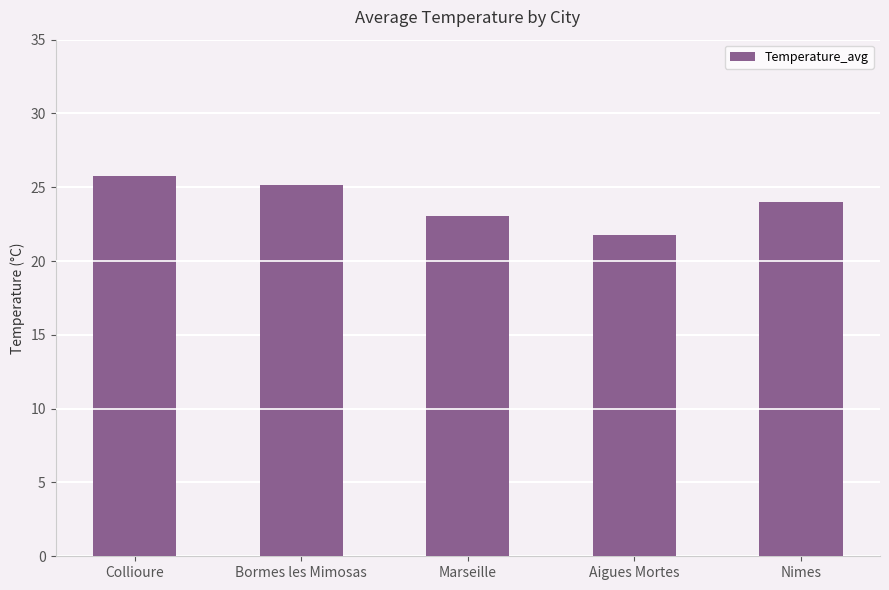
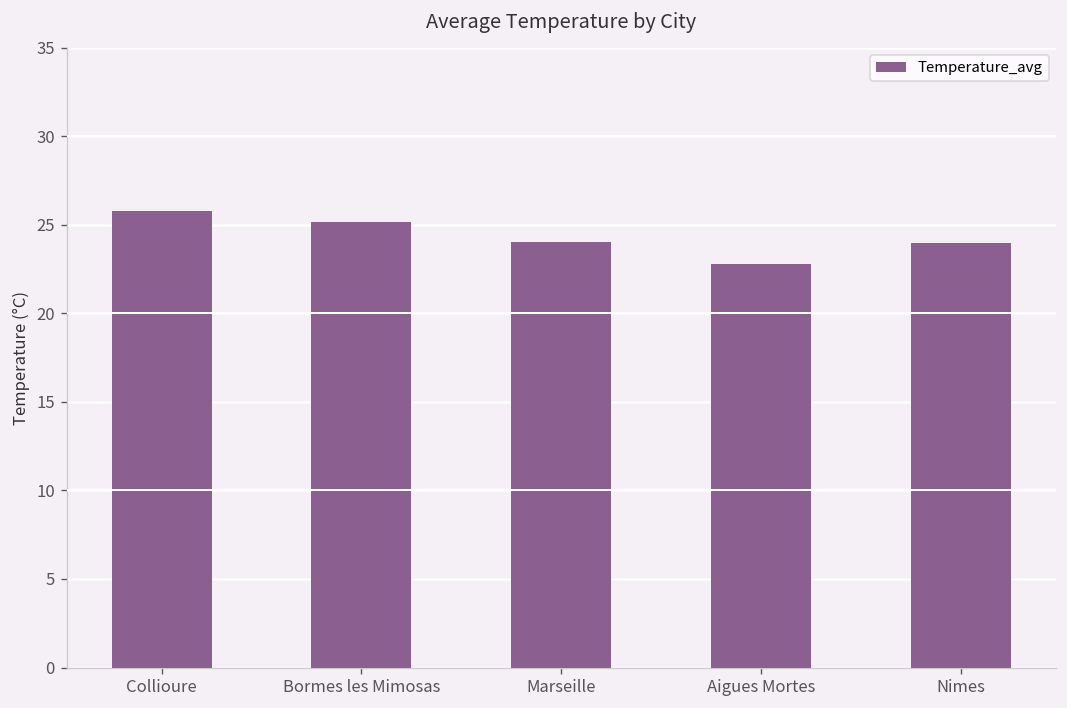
Marseille: 23.0 -> 24.1
Aigues Mortes: 21.8 -> 22.8
